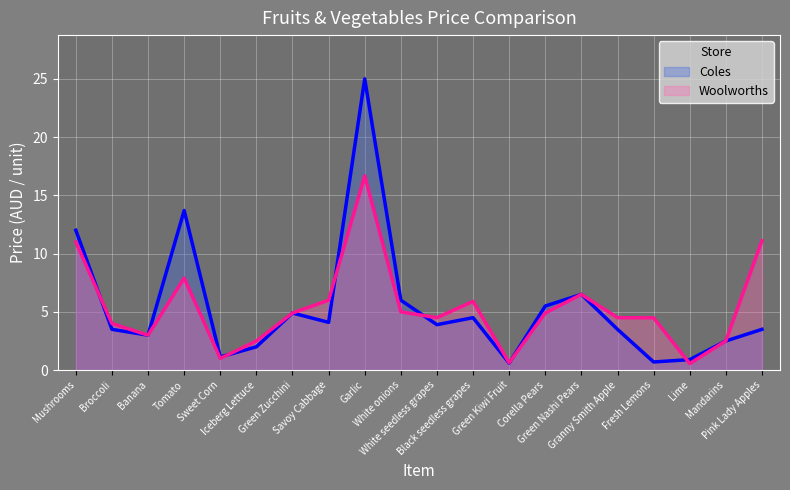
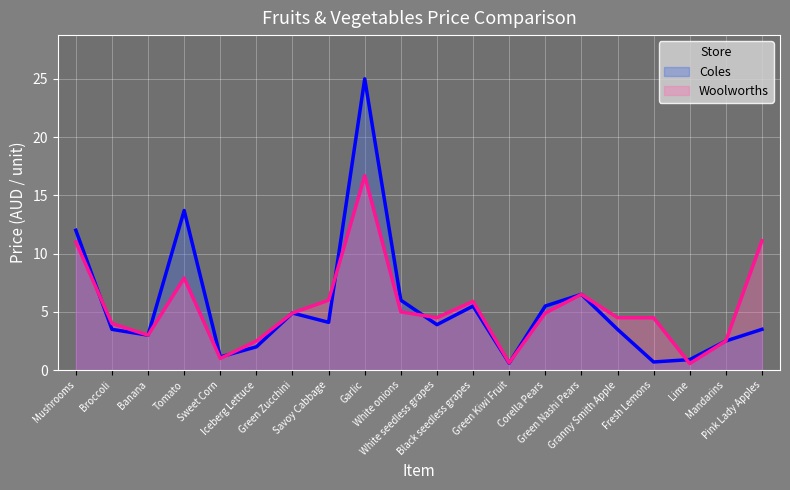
Coles, Black seedless grapes: 4.5 -> 5.5
